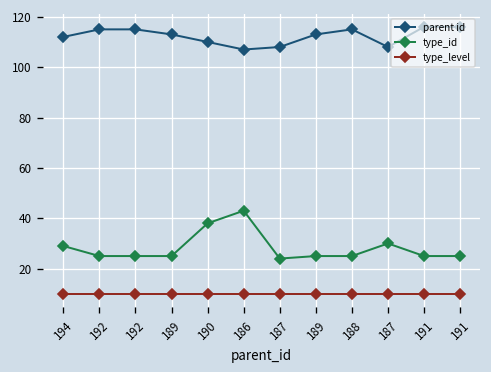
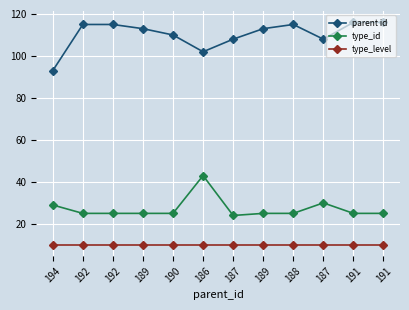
parent id, 194: 112 -> 93
type_id, 190: 38 -> 25
parent id, 186: 107 -> 102
